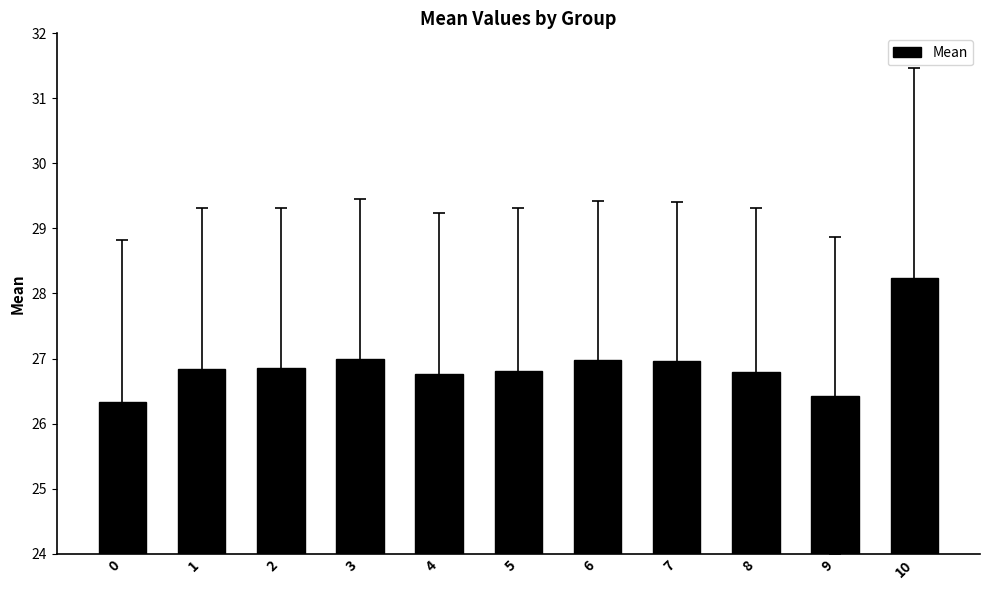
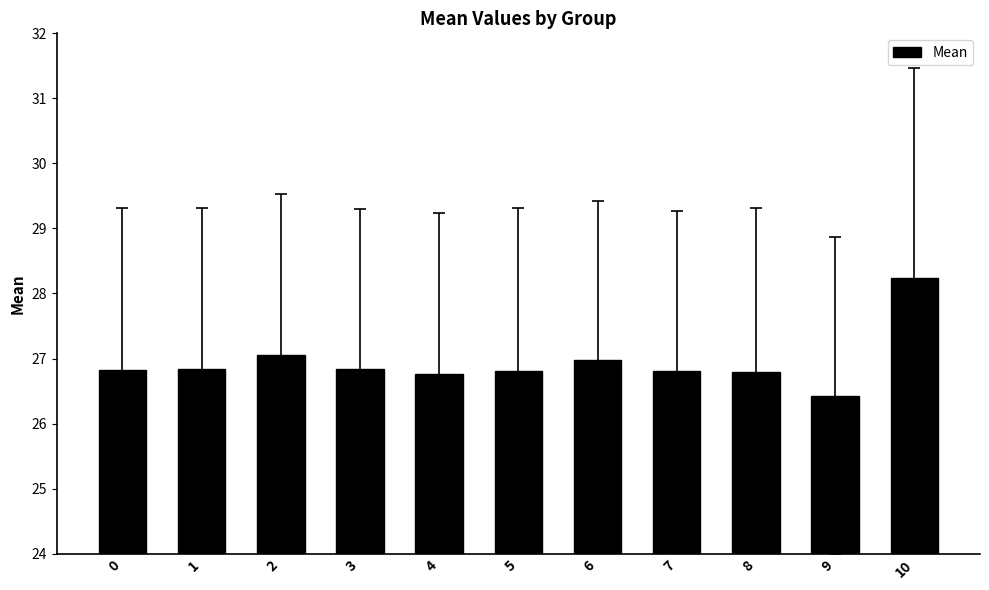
Mean, 0: 26.3 -> 26.8
Mean, 2: 26.9 -> 27.1
Mean, 3: 27.0 -> 26.8
Mean, 7: 27.0 -> 26.8
